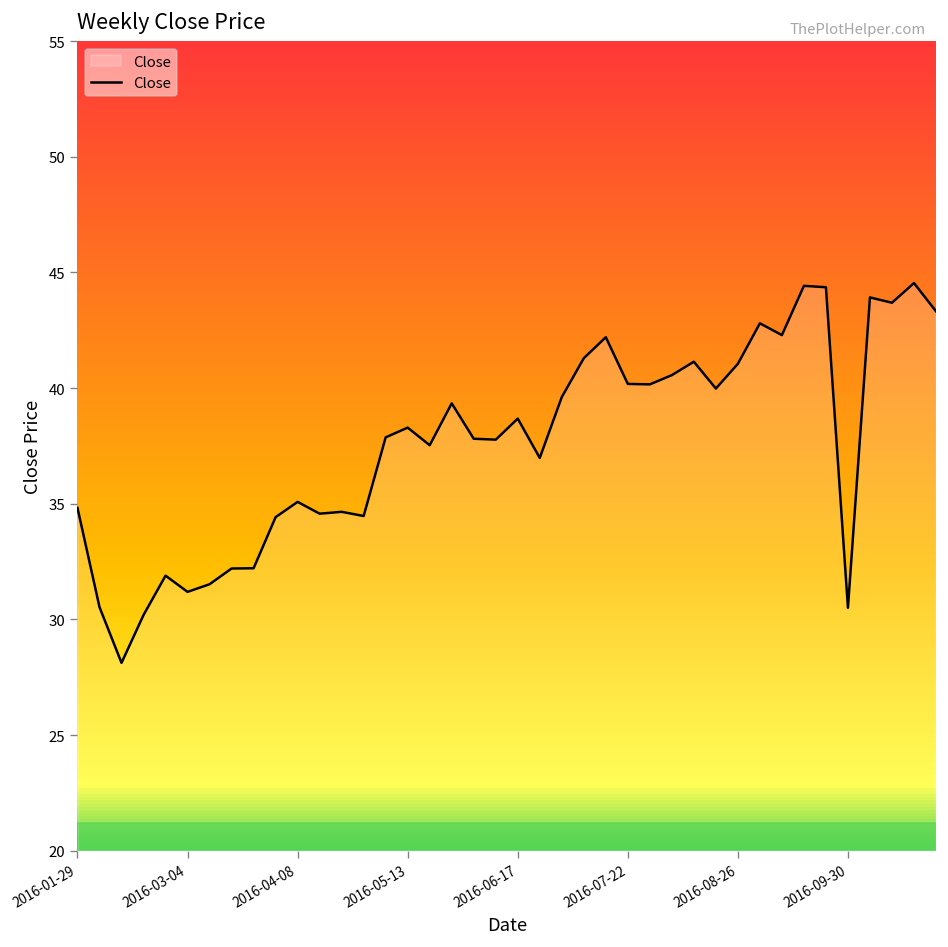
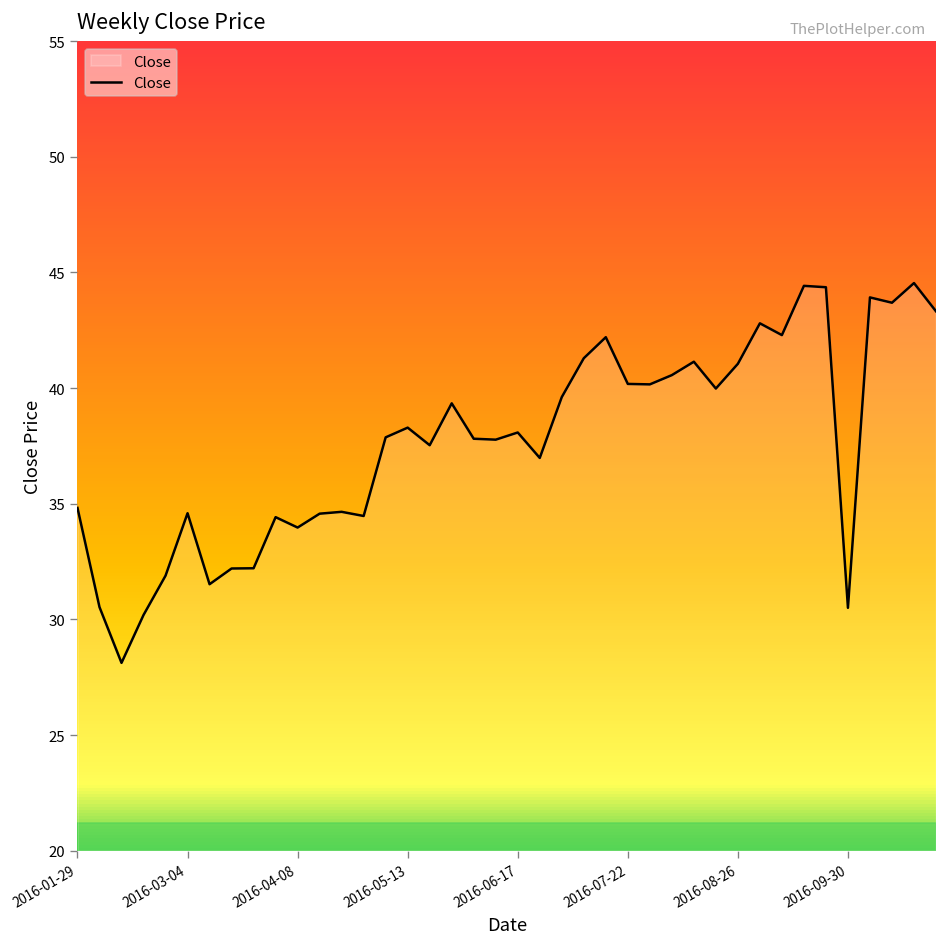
2016-03-04: 31.2 -> 34.6
2016-04-08: 35.1 -> 34.0
2016-06-17: 38.7 -> 38.1
